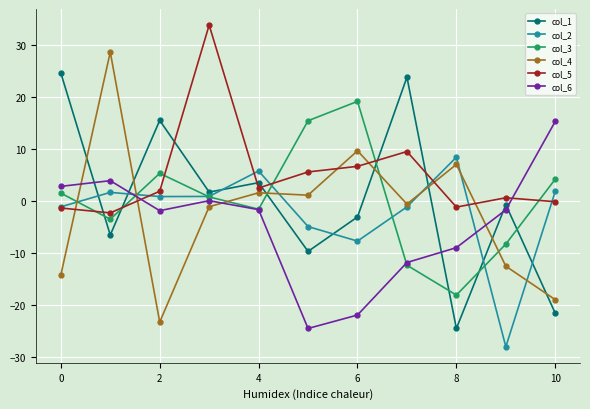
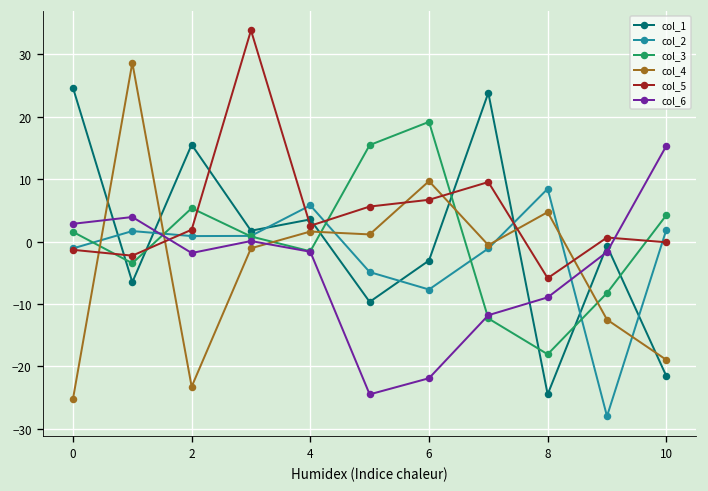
col_4, 0: -14 -> -25
col_4, 8: 7 -> 5
col_5, 8: -1 -> -6
